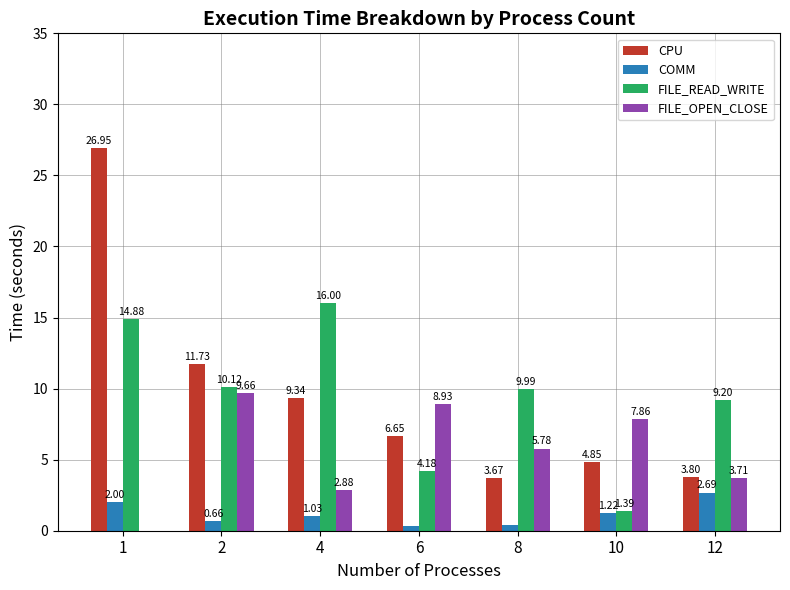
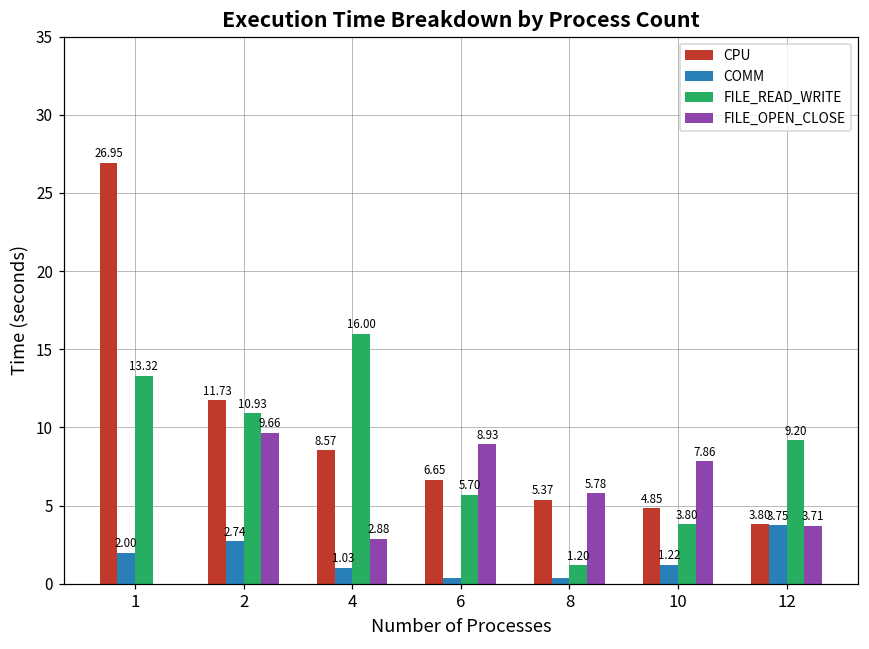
FILE_READ_WRITE, 1: 14.88 -> 13.32
COMM, 2: 0.66 -> 2.74
FILE_READ_WRITE, 2: 10.12 -> 10.93
CPU, 4: 9.34 -> 8.57
FILE_READ_WRITE, 6: 4.18 -> 5.70
CPU, 8: 3.67 -> 5.37
FILE_READ_WRITE, 8: 9.99 -> 1.20
FILE_READ_WRITE, 10: 1.39 -> 3.80
COMM, 12: 2.69 -> 3.75
